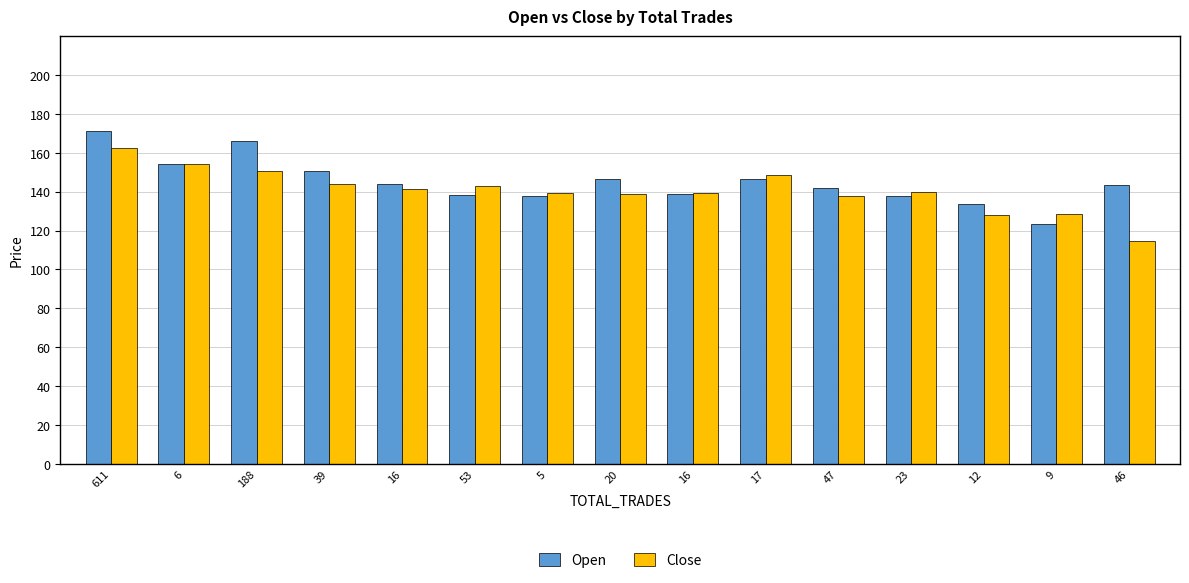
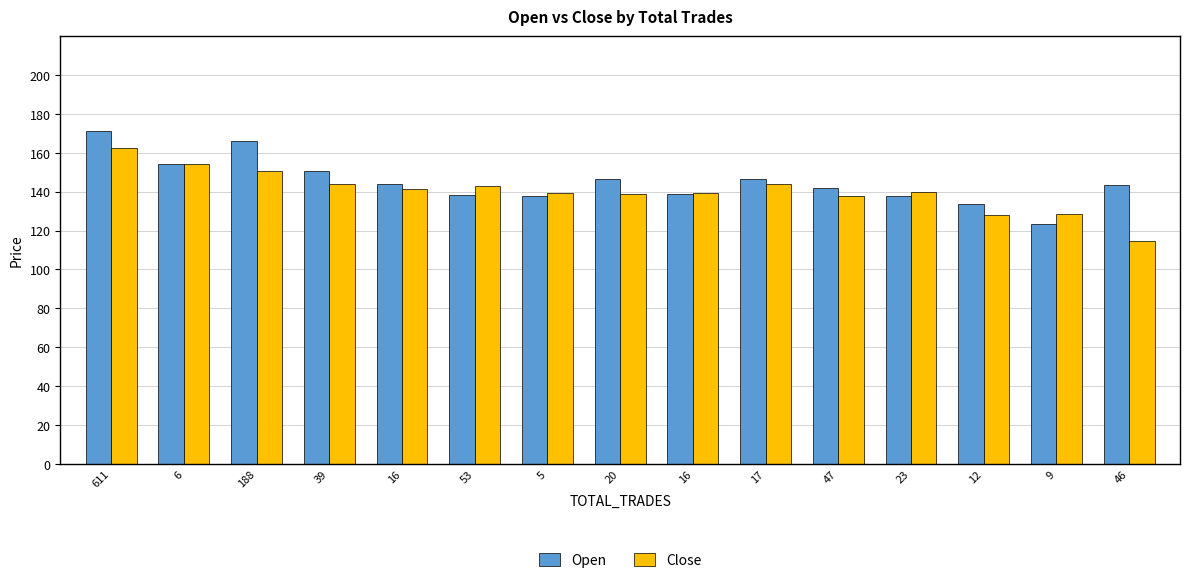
Close, 17: 148 -> 144
